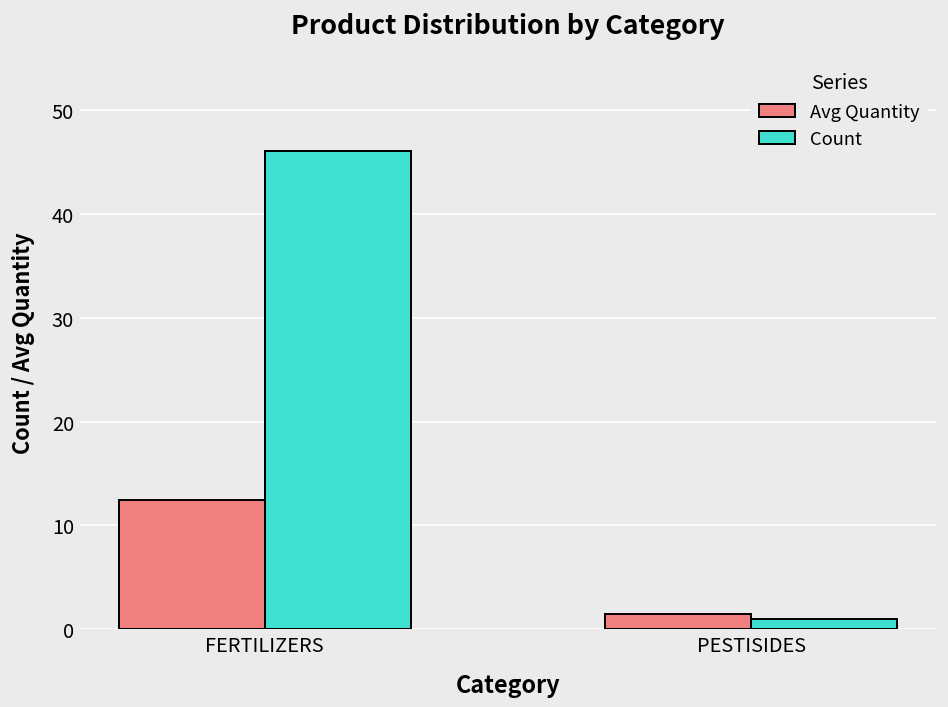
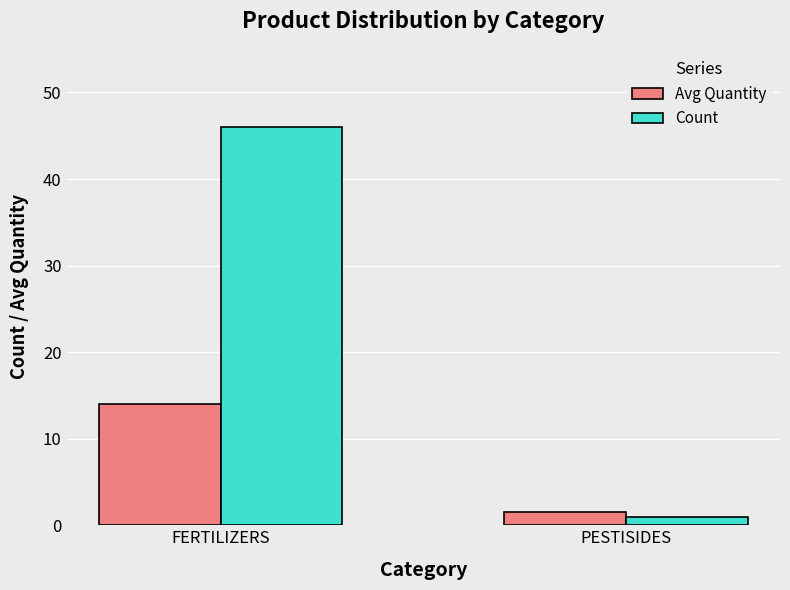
Avg Quantity, FERTILIZERS: 12 -> 14
